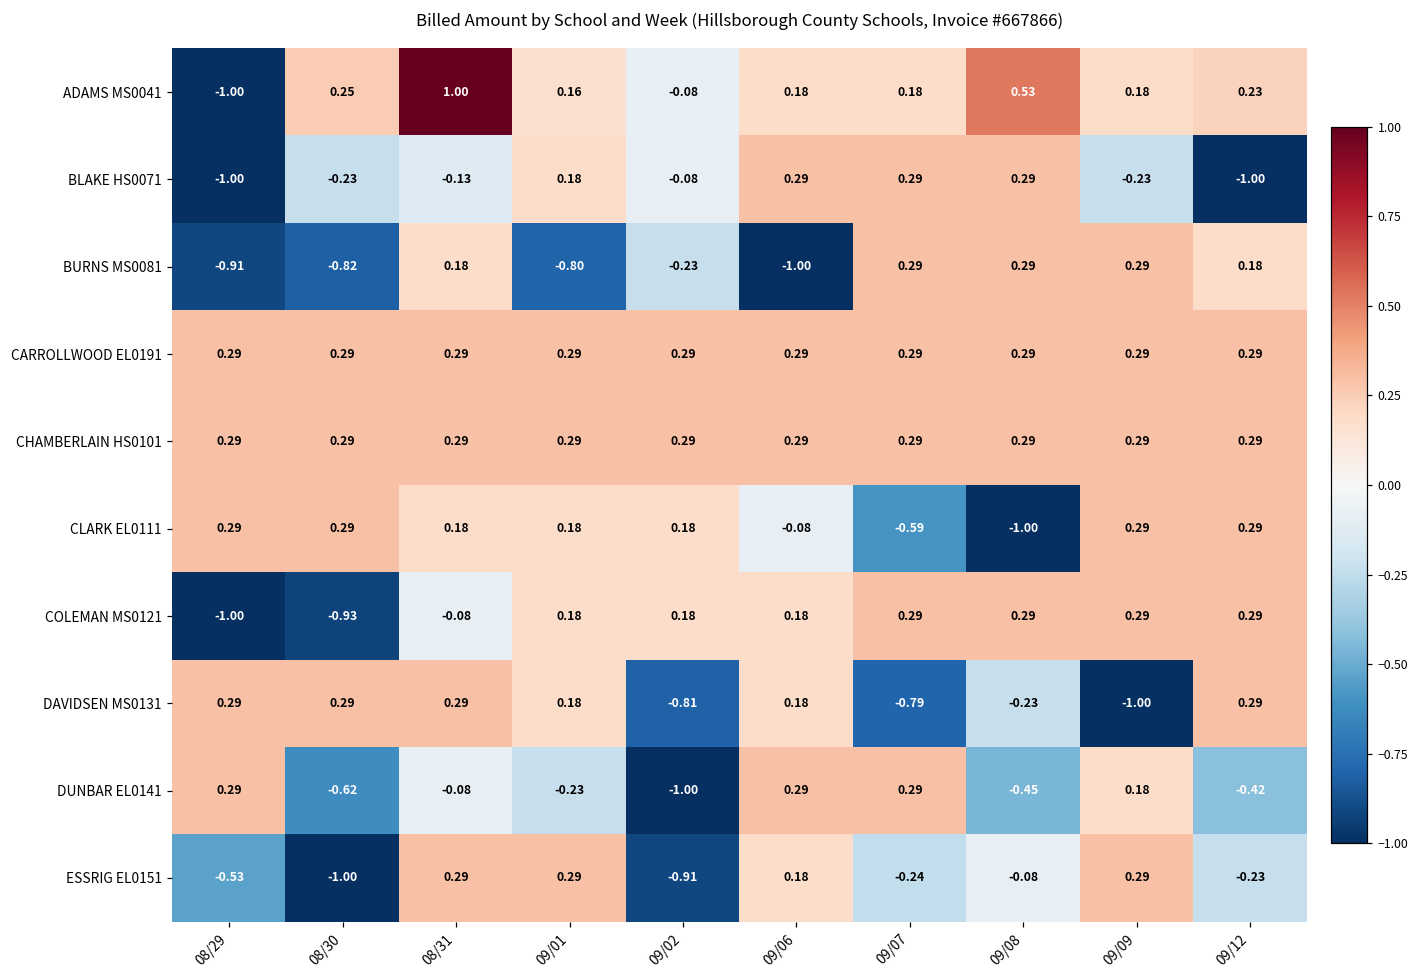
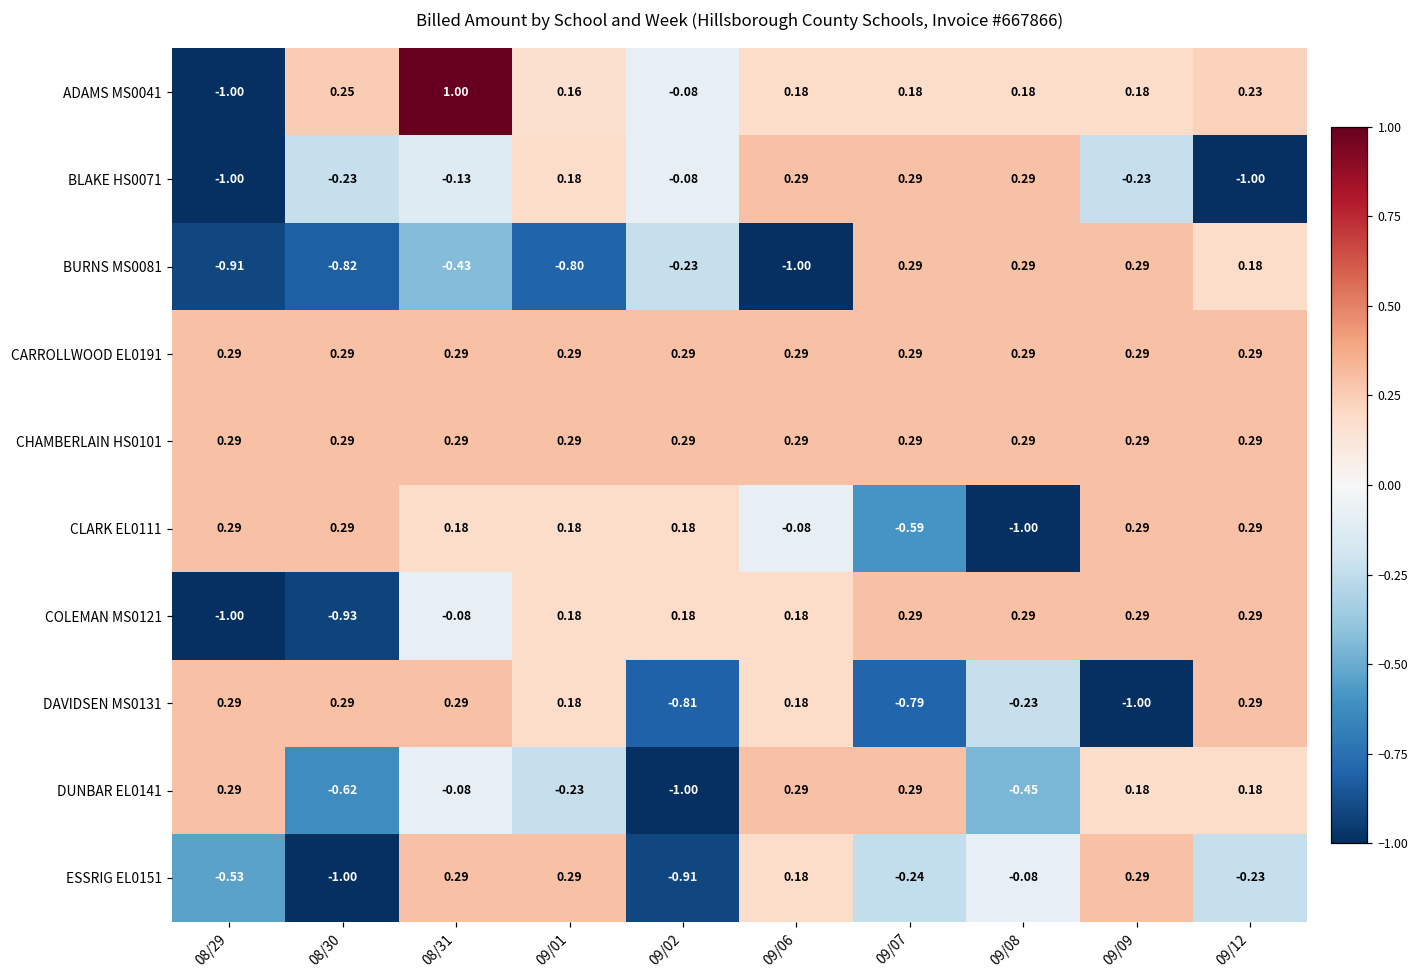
ADAMS MS0041, 09/08: 0.53 -> 0.18
BURNS MS0081, 08/31: 0.18 -> -0.43
DUNBAR EL0141, 09/12: -0.42 -> 0.18
